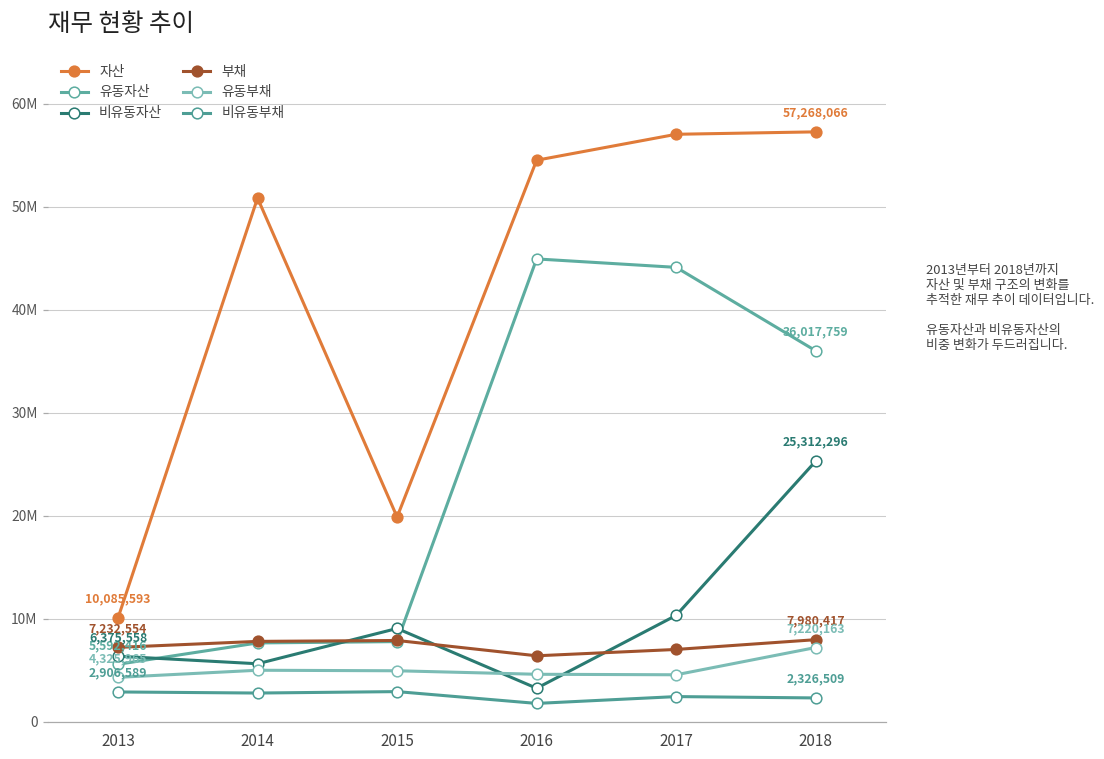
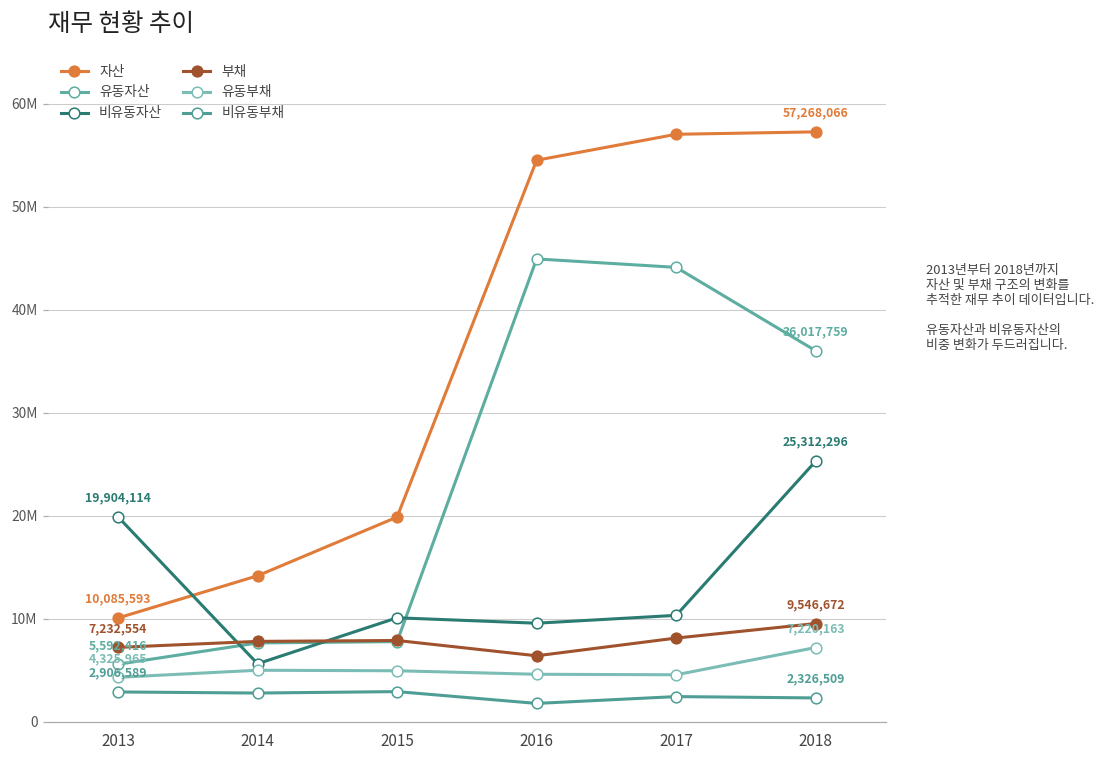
비유동자산, 2013: 6,375,558 -> 19,904,114
자산, 2014: 51000000 -> 14000000
비유동자산, 2015: 9000000 -> 10000000
비유동자산, 2016: 3000000 -> 10000000
부채, 2017: 7000000 -> 8000000
부채, 2018: 7,980,417 -> 9,546,672
